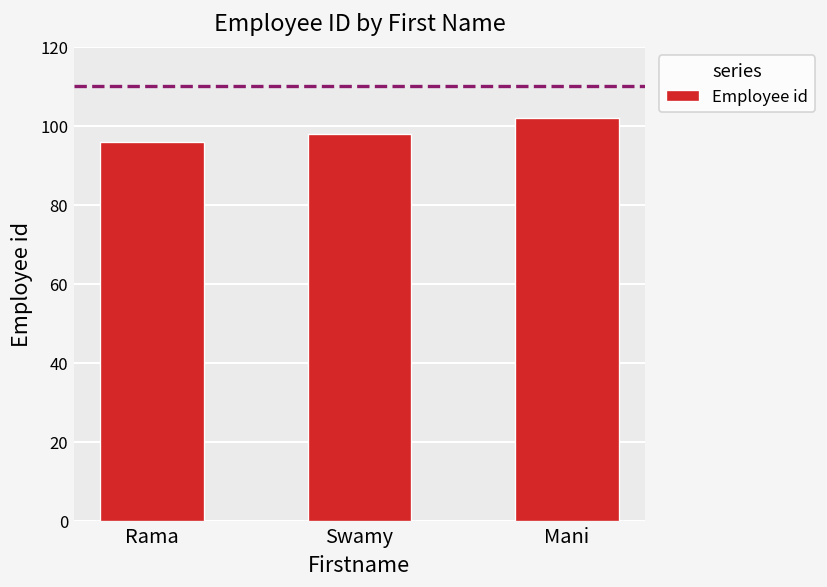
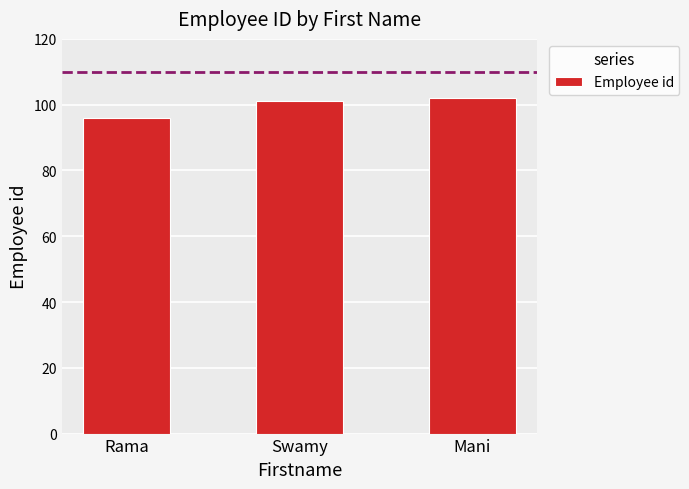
Swamy: 98 -> 101
